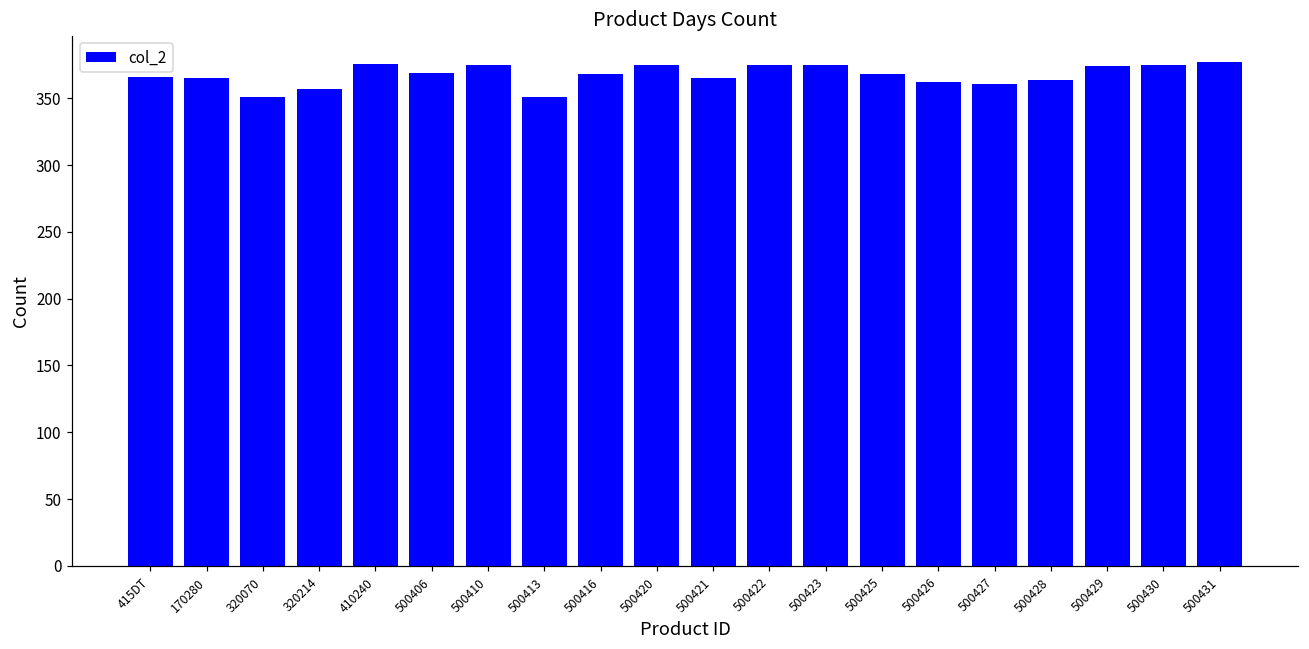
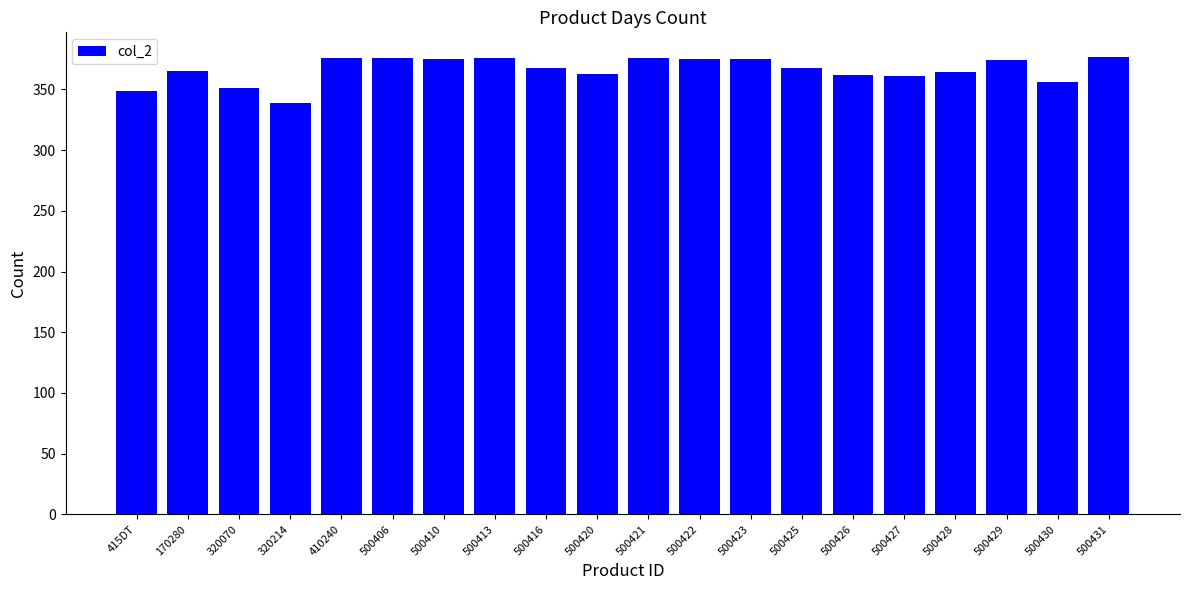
415DT: 366 -> 349
320214: 357 -> 339
500406: 369 -> 376
500413: 351 -> 376
500420: 375 -> 363
500421: 365 -> 376
500430: 375 -> 356
